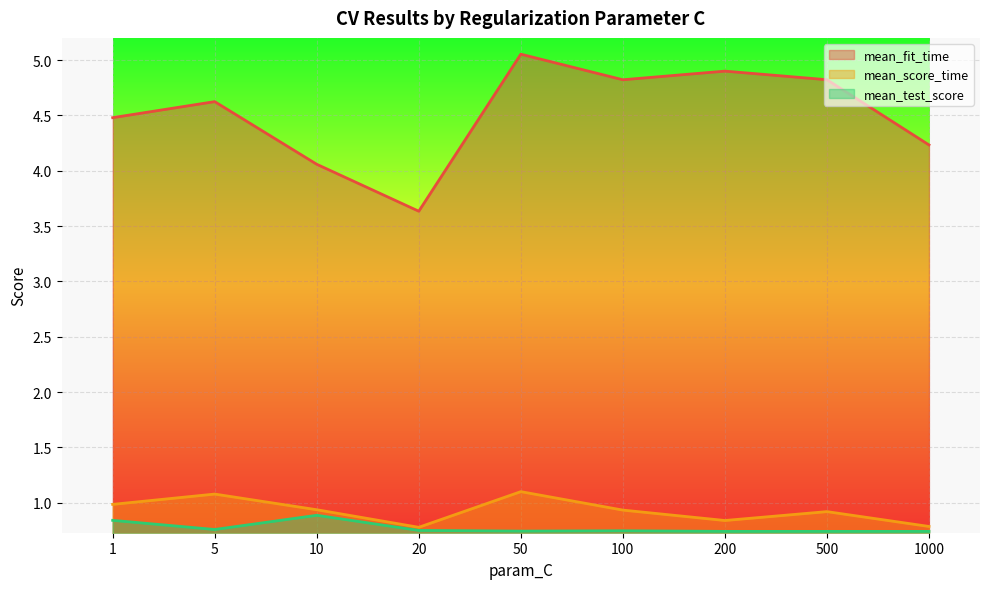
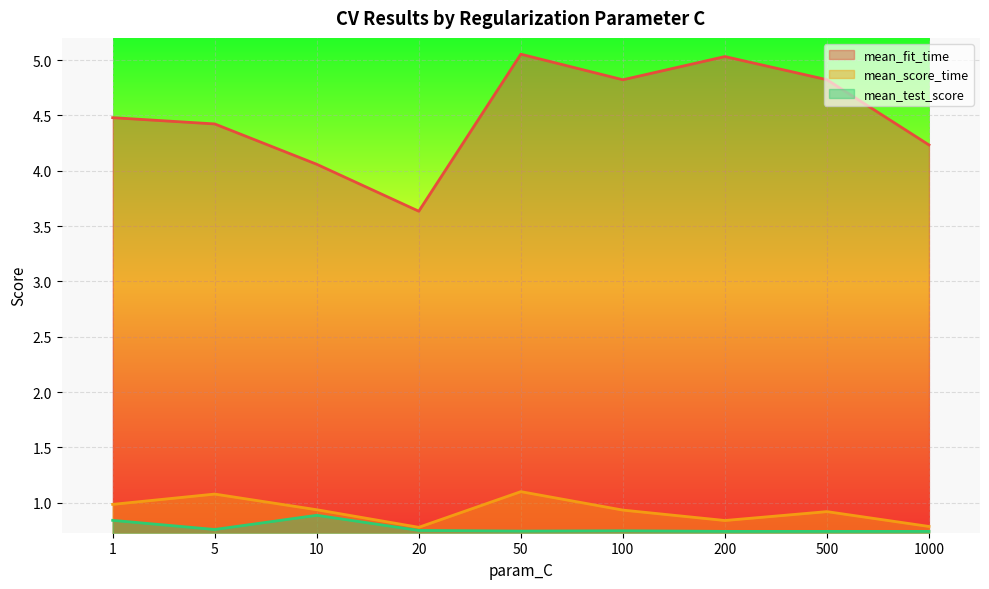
mean_fit_time, 5: 4.62 -> 4.42
mean_fit_time, 200: 4.90 -> 5.03
